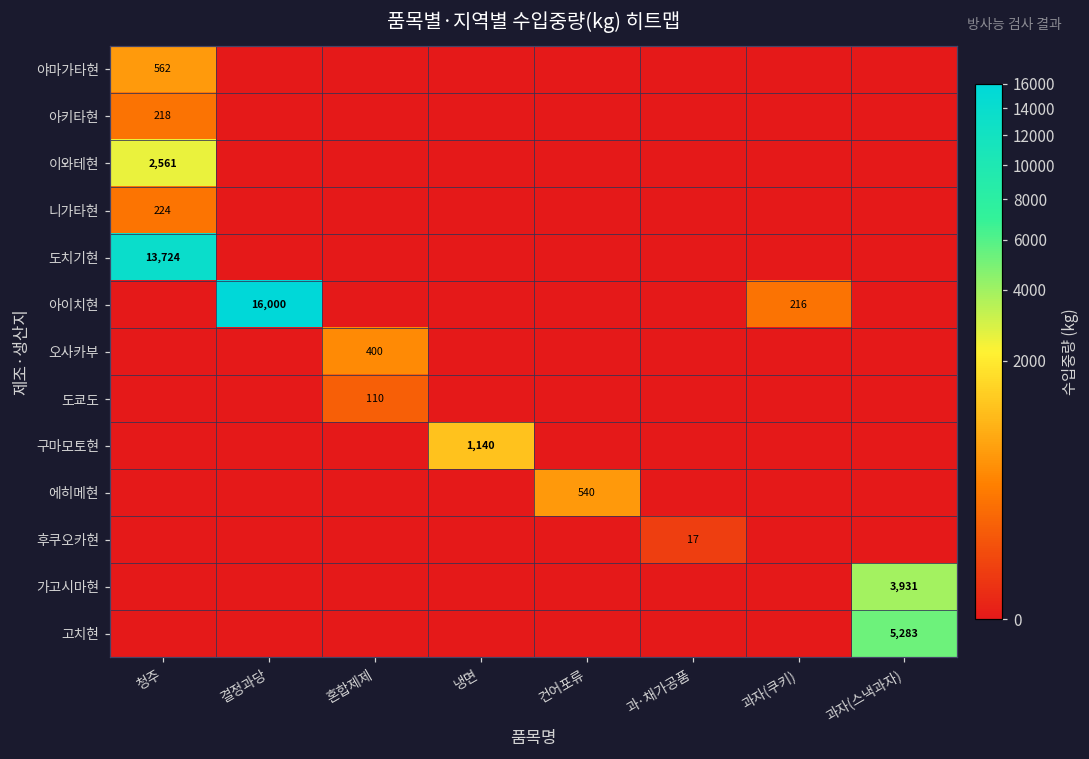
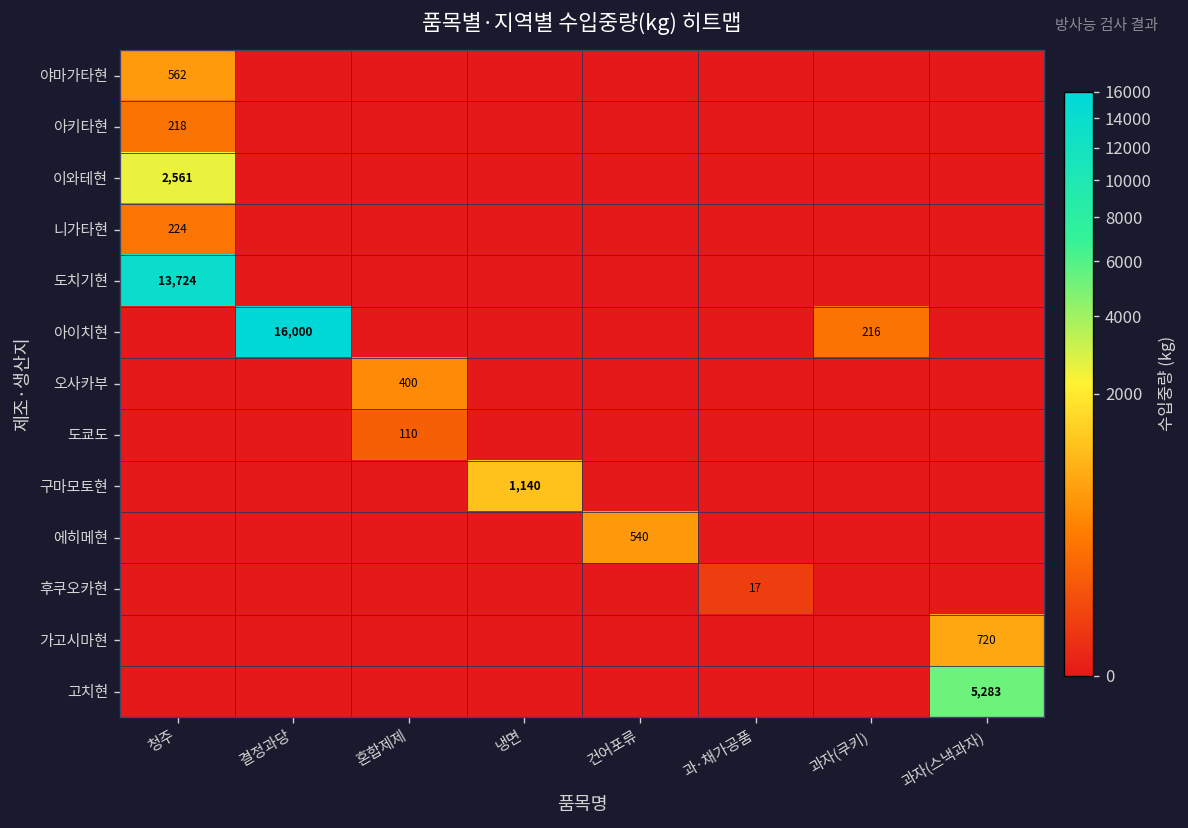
가고시마현, 과자(스낵과자): 3,931 -> 720
